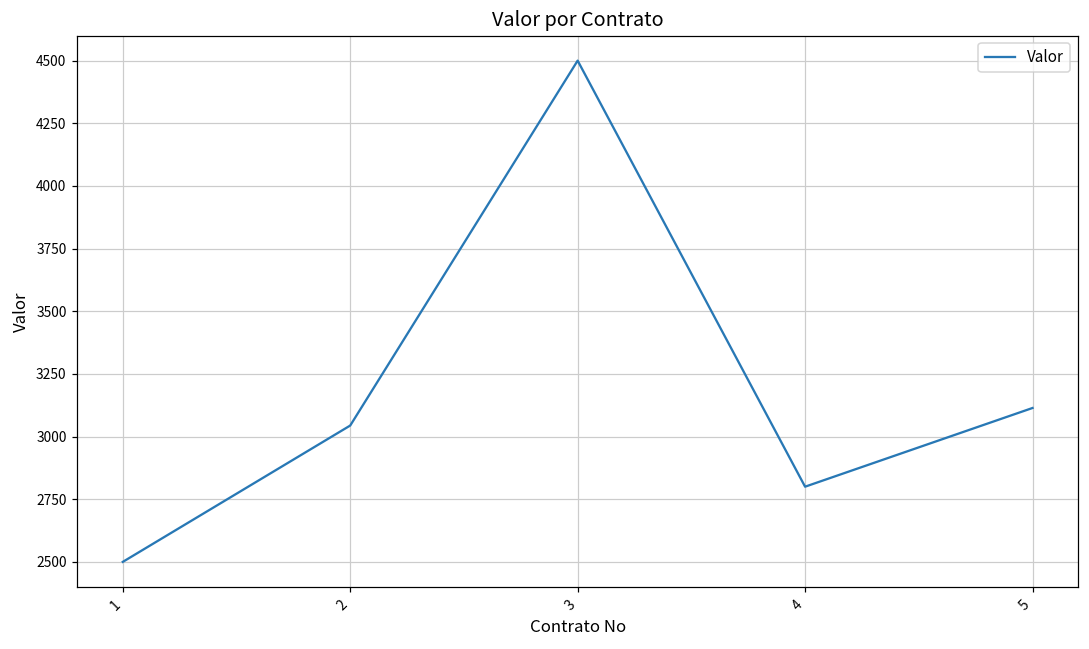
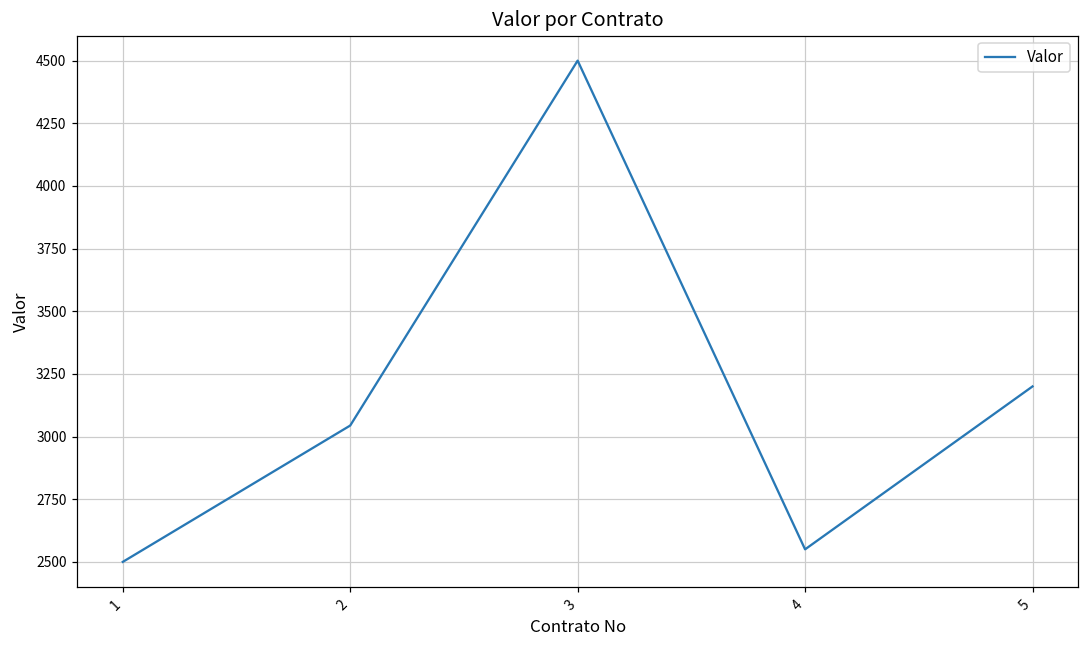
4: 2800 -> 2550
5: 3110 -> 3200
